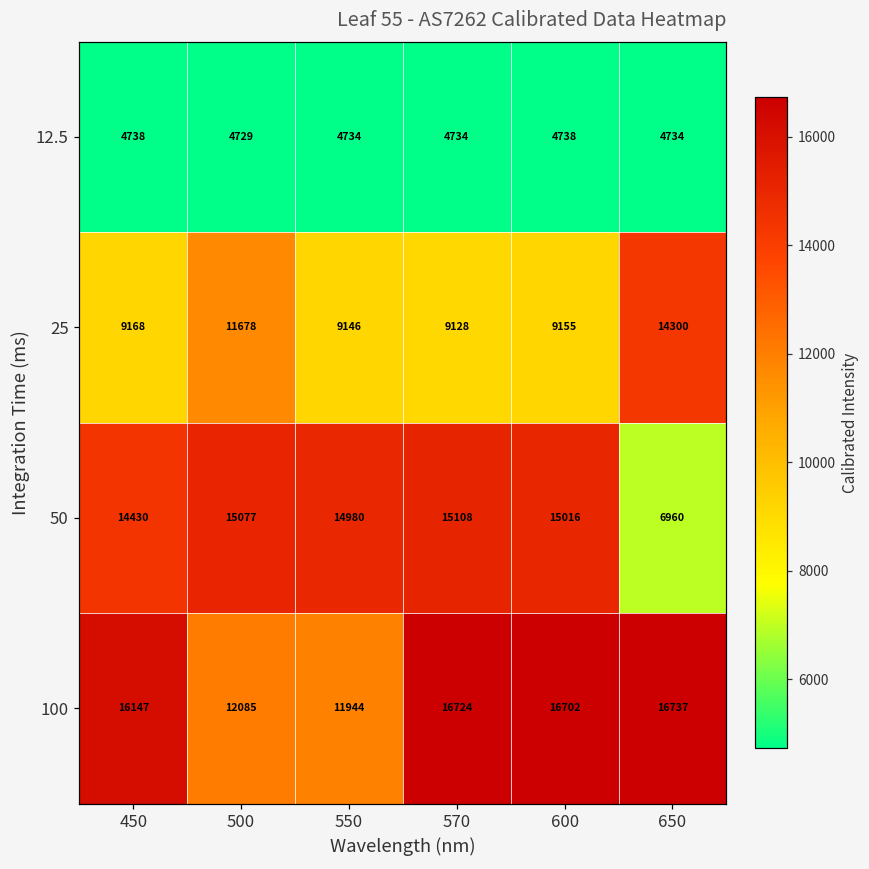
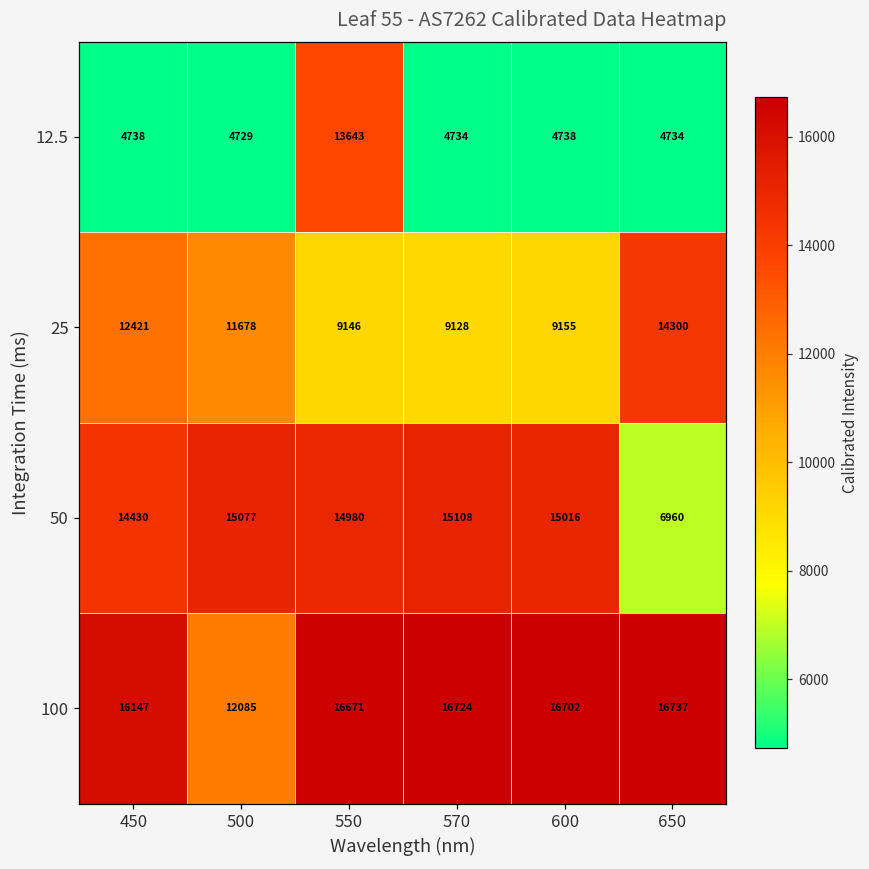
12.5, 550: 4734 -> 13643
25, 450: 9168 -> 12421
100, 550: 11944 -> 16671
